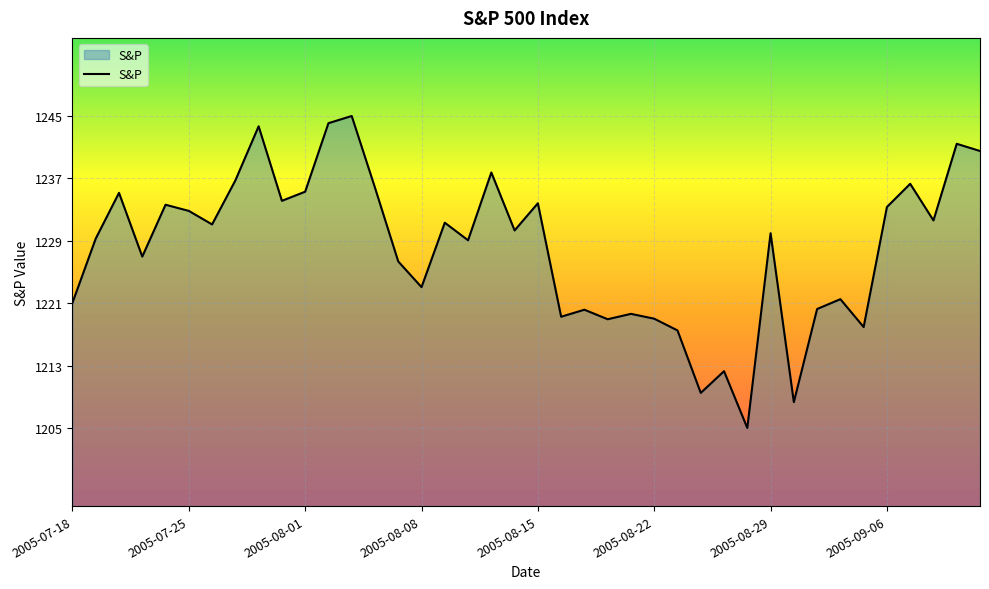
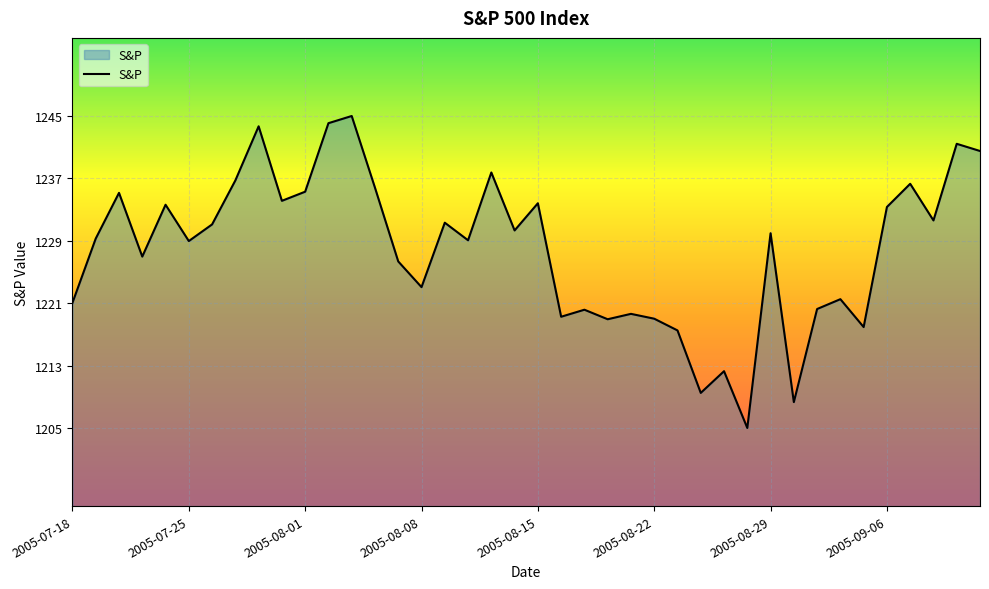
2005-07-25: 1233 -> 1229
